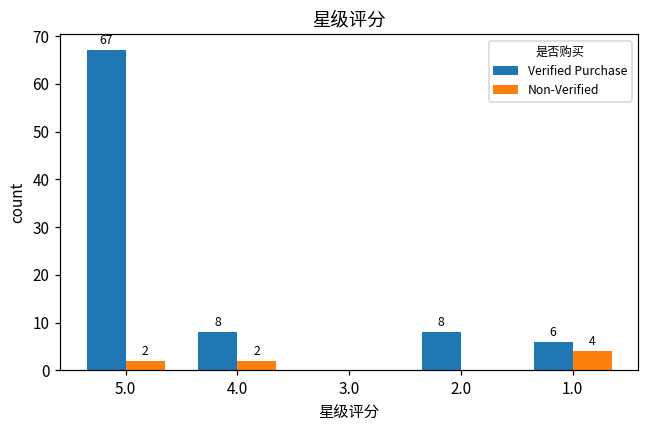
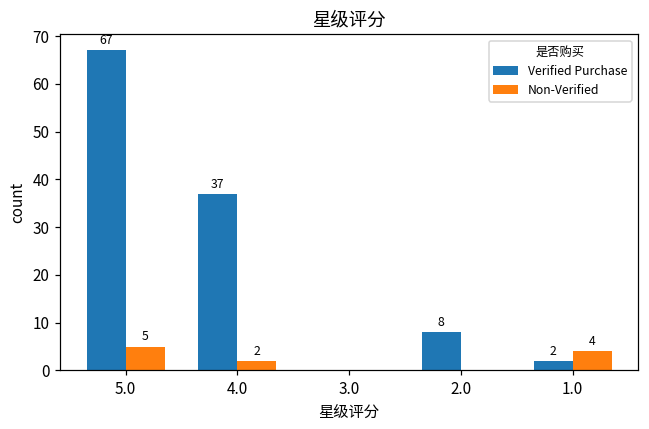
Non-Verified, 5.0: 2 -> 5
Verified Purchase, 4.0: 8 -> 37
Verified Purchase, 1.0: 6 -> 2
